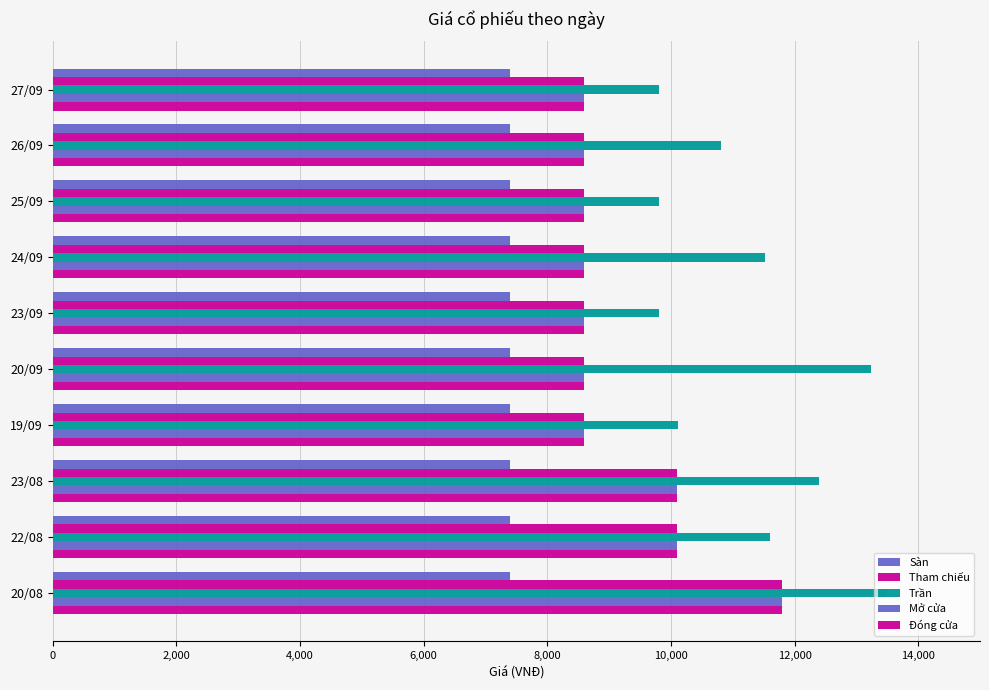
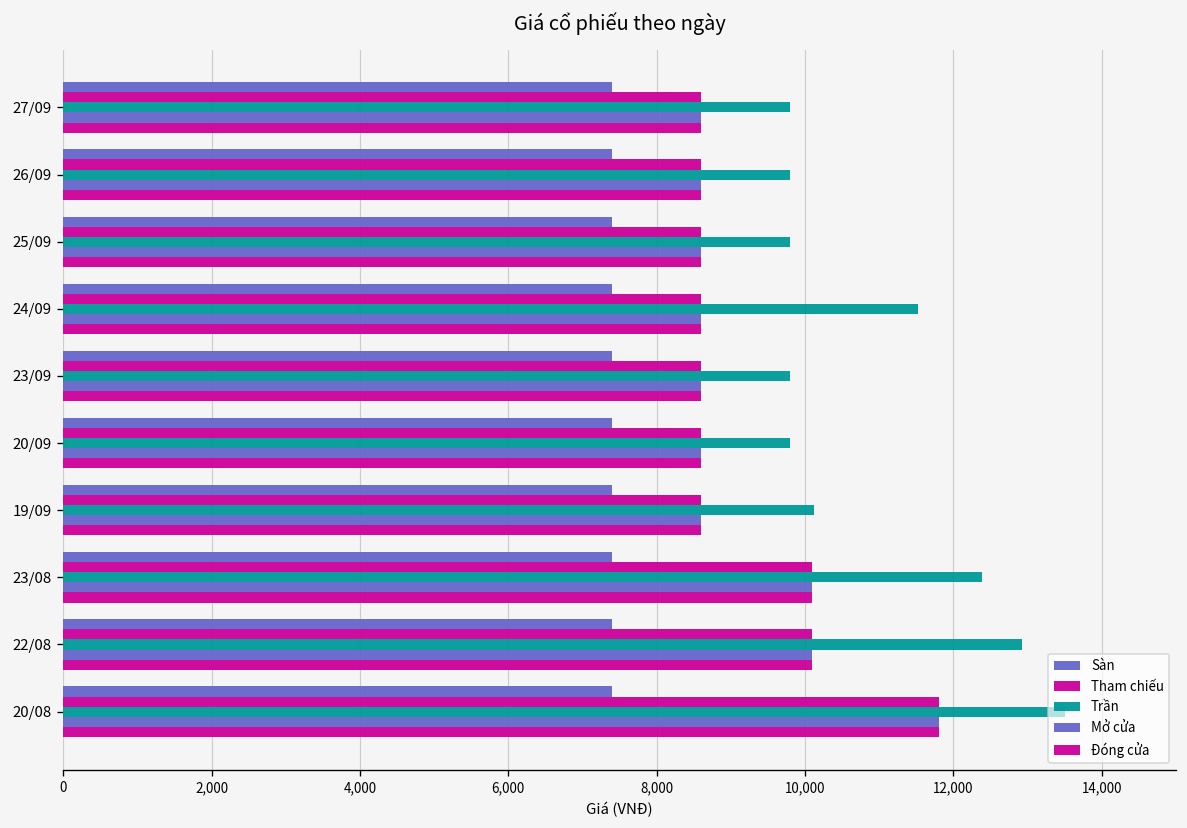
Trần, 26/09: 10,800 -> 9,800
Trần, 20/09: 13,200 -> 9,800
Trần, 22/08: 11,600 -> 12,900
